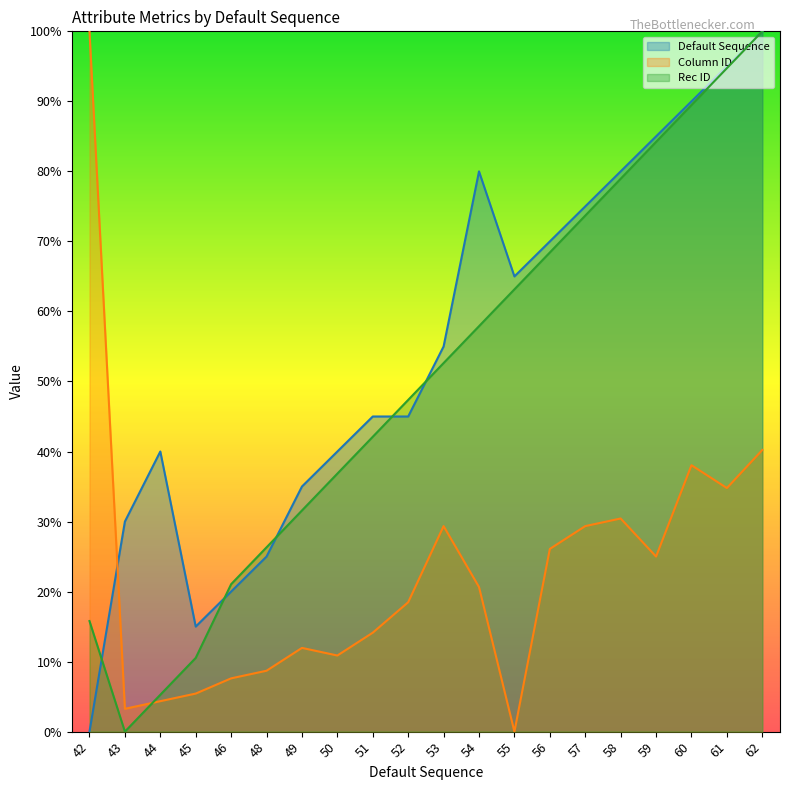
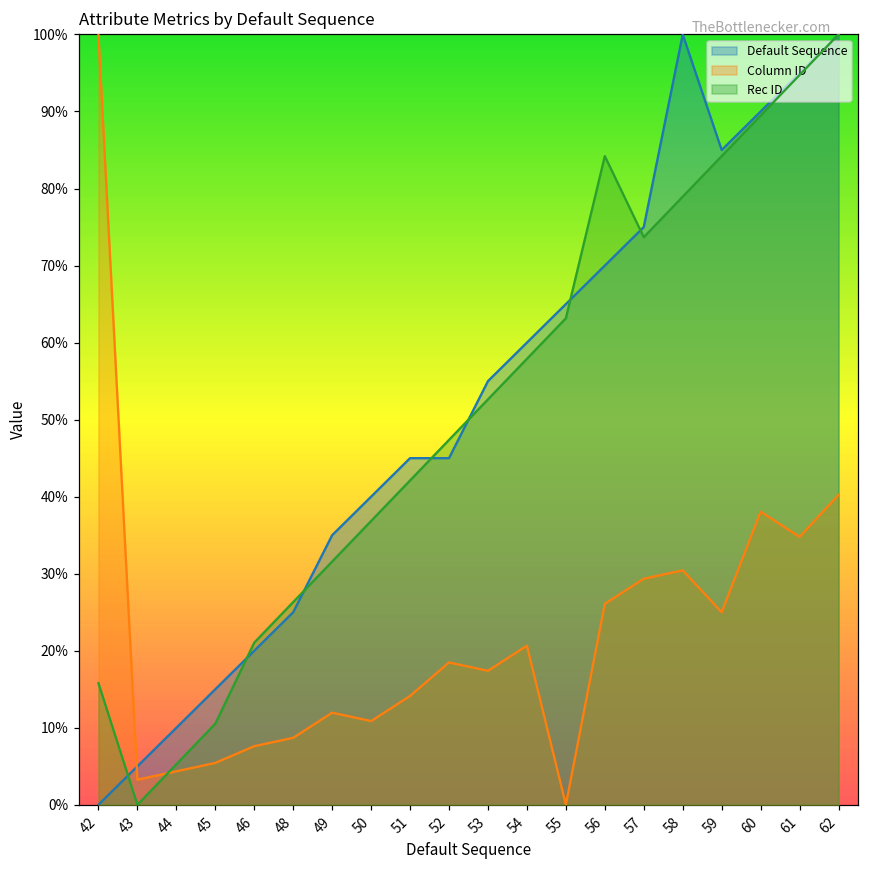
Default Sequence, 43: 30% -> 5%
Default Sequence, 44: 40% -> 10%
Column ID, 53: 29% -> 17%
Default Sequence, 54: 80% -> 60%
Rec ID, 56: 68% -> 84%
Default Sequence, 58: 80% -> 100%
